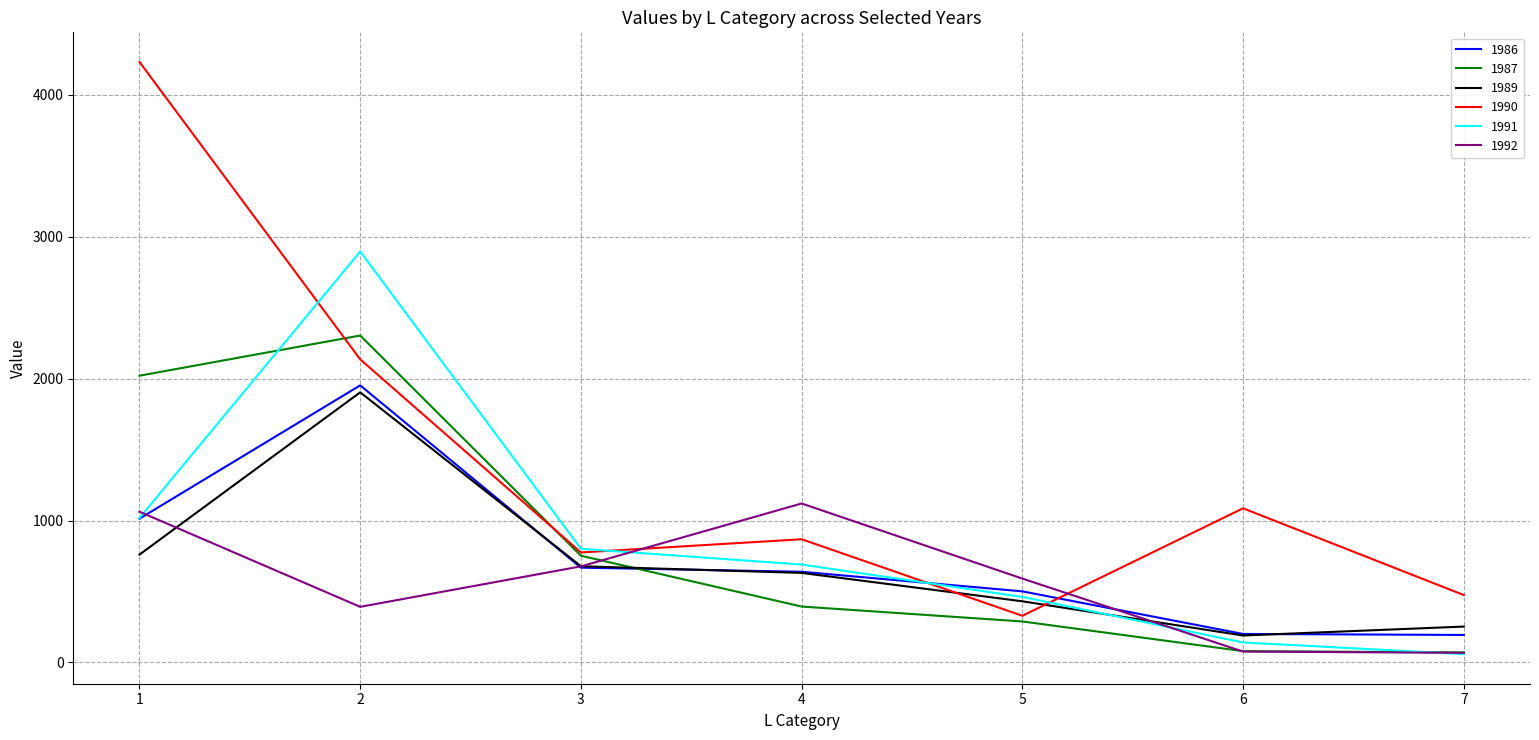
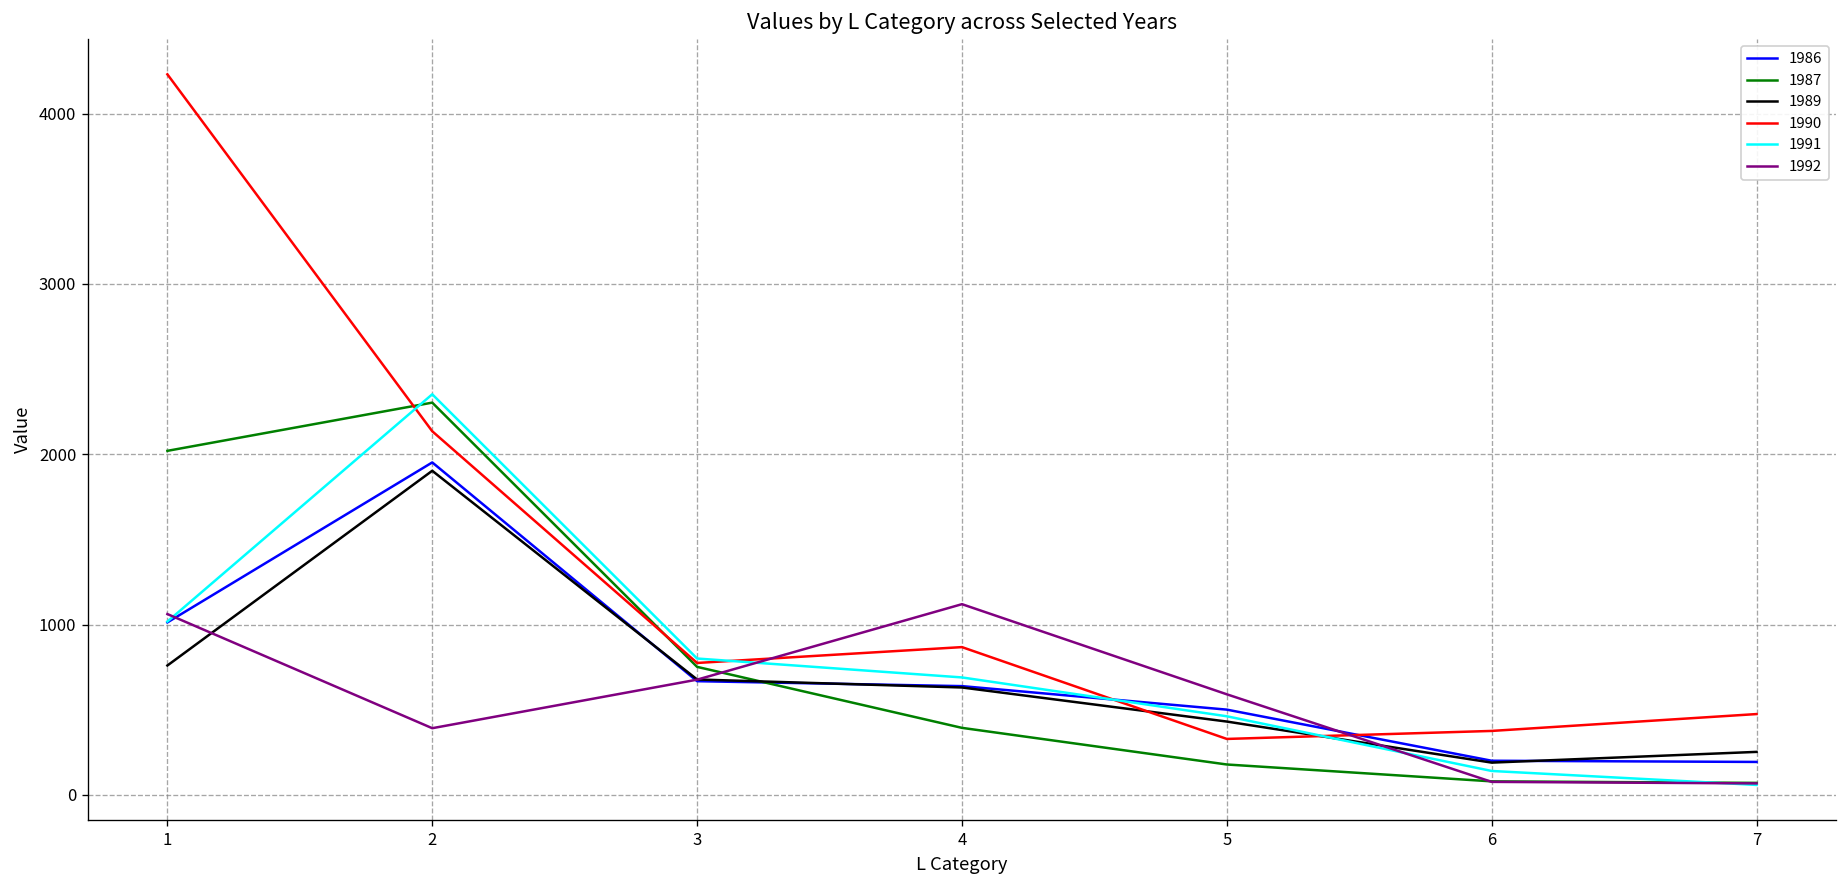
1991, 2: 2900 -> 2350
1987, 5: 290 -> 180
1990, 6: 1090 -> 380
